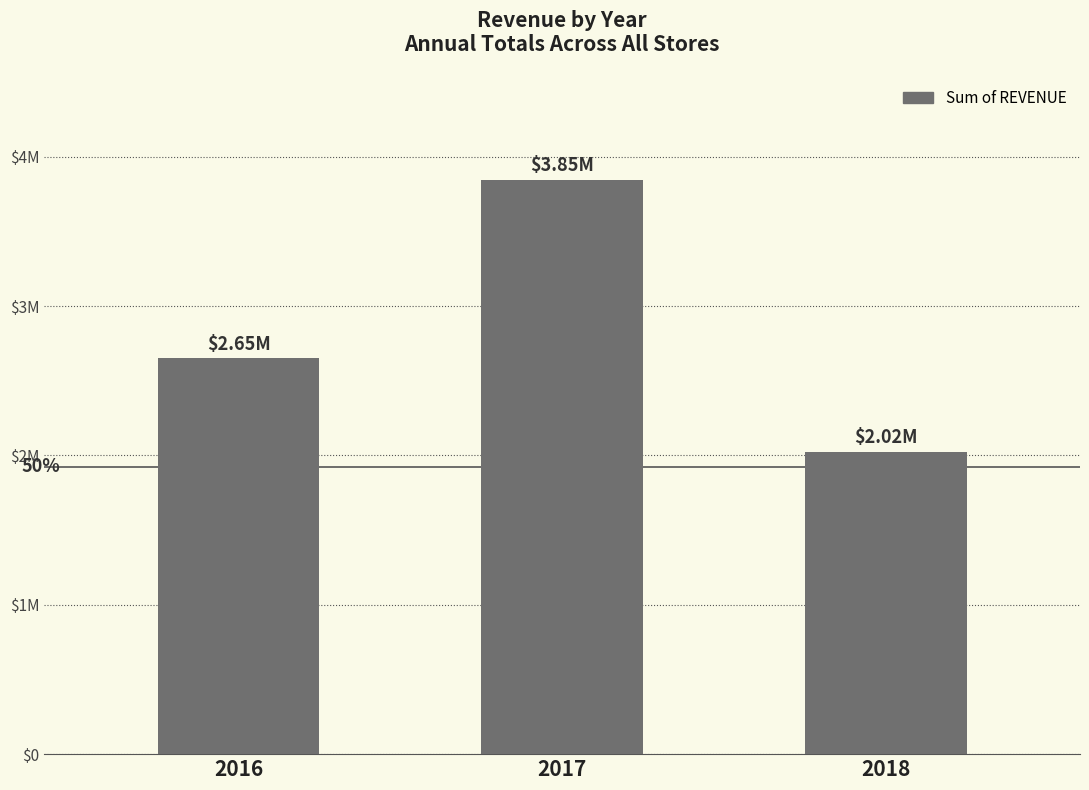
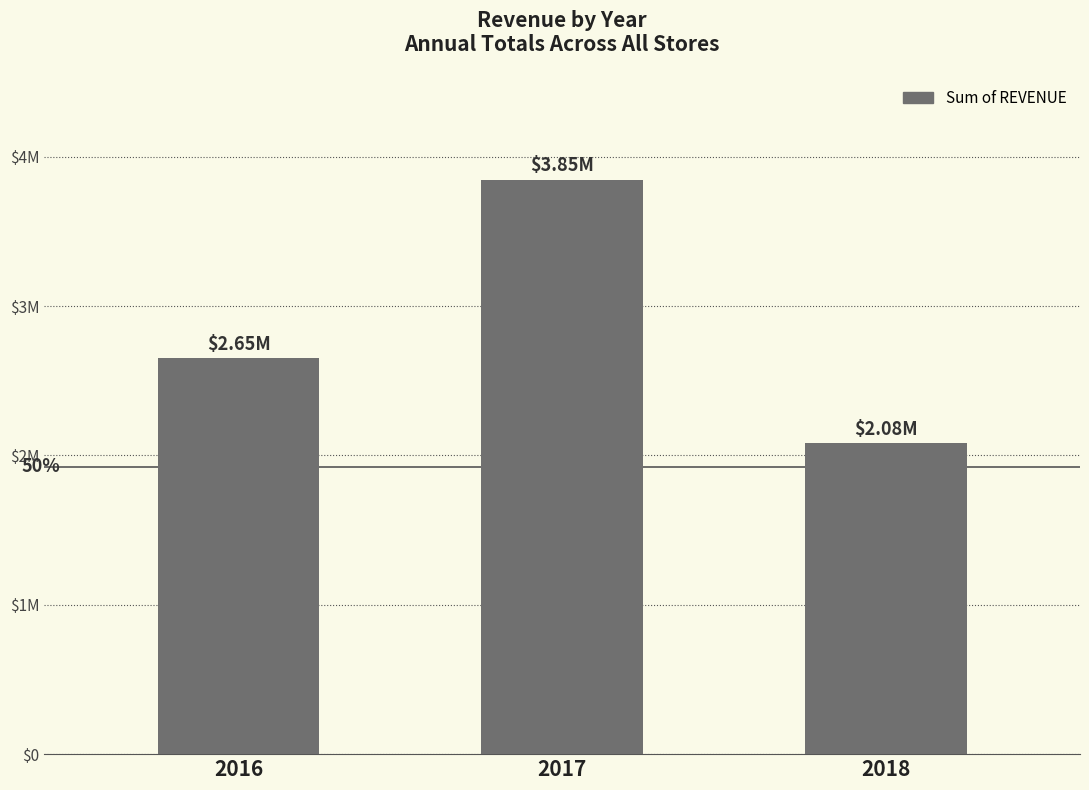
2018: $2.02M -> $2.08M
